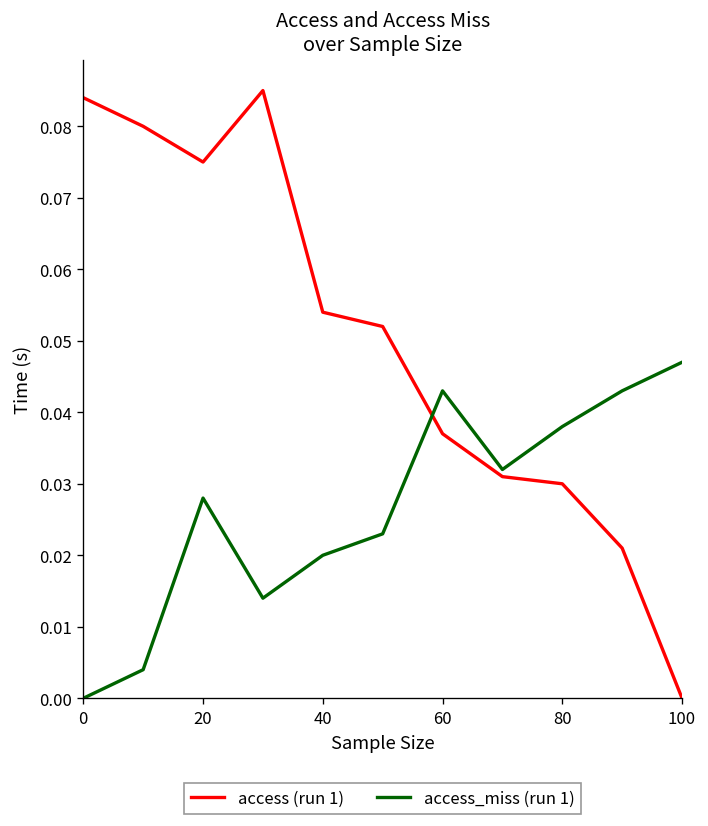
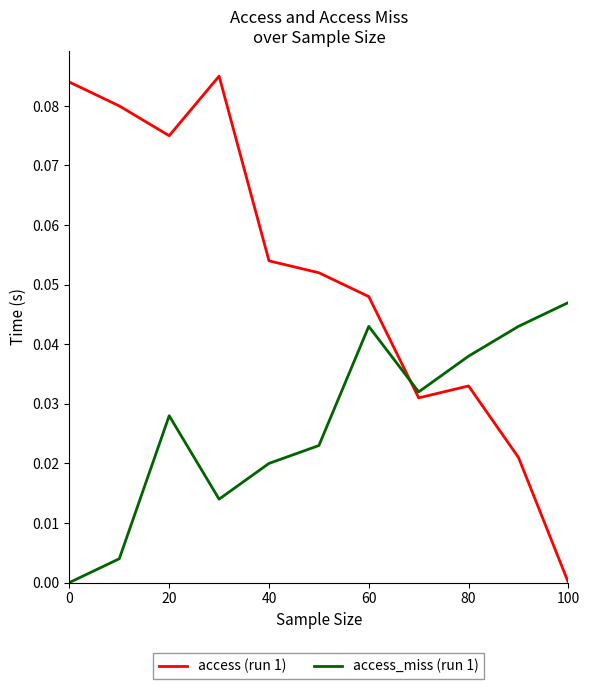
access (run 1), 60: 0.037 -> 0.048
access (run 1), 80: 0.030 -> 0.033
